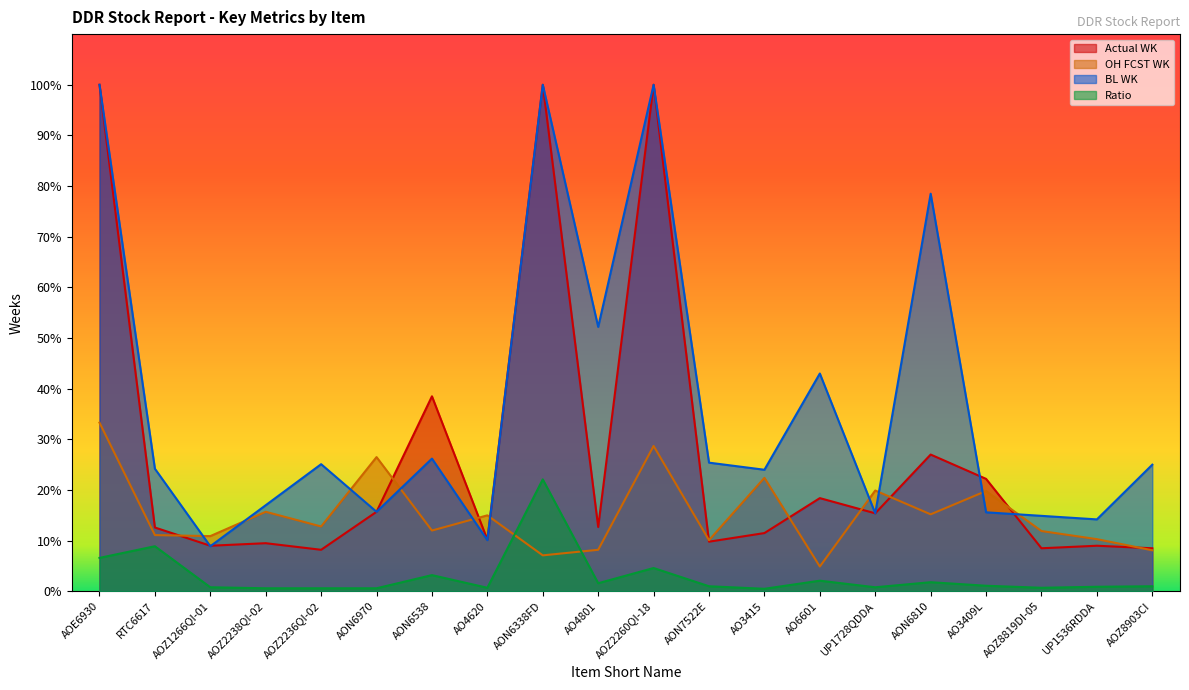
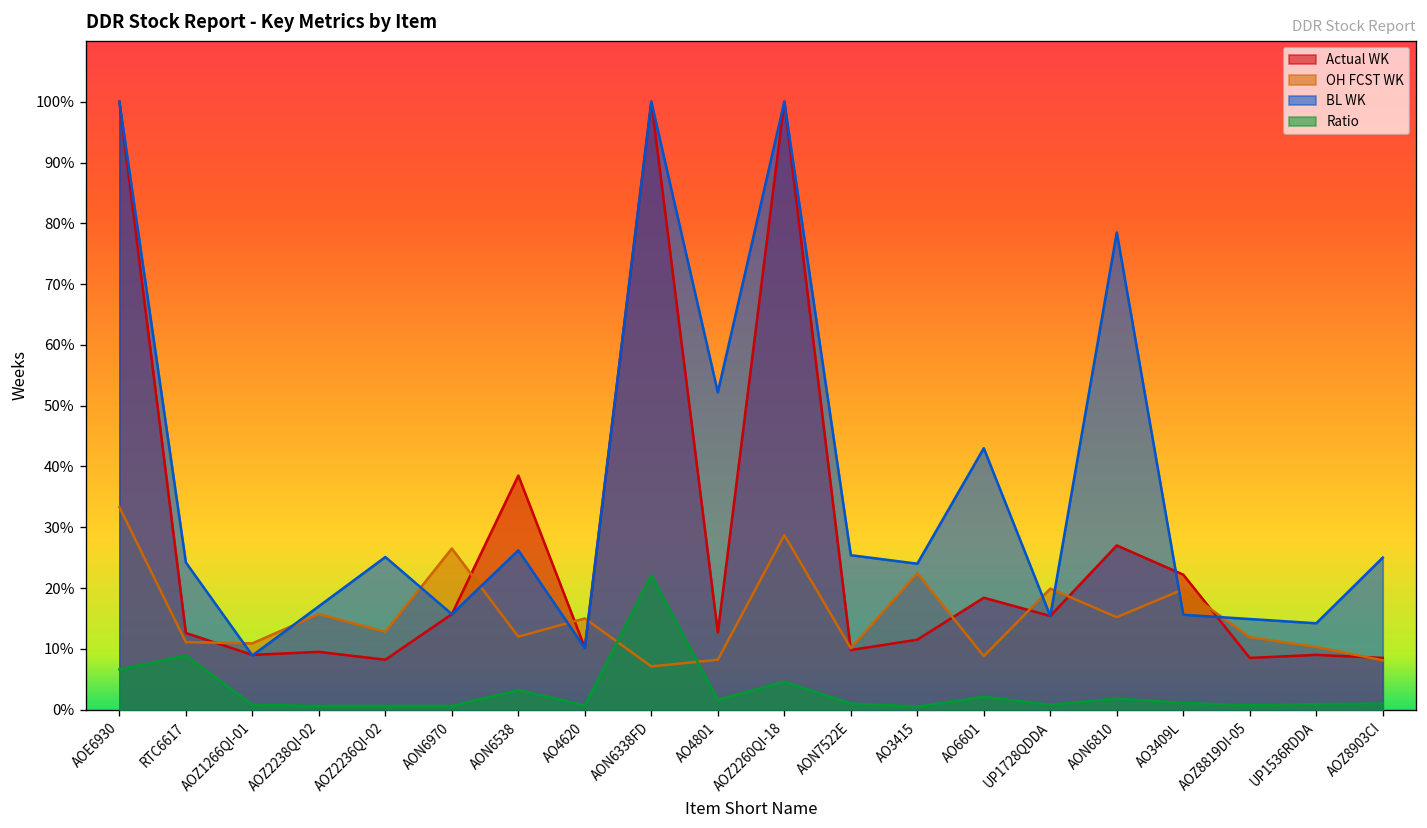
OH FCST WK, AO6601: 5% -> 9%
